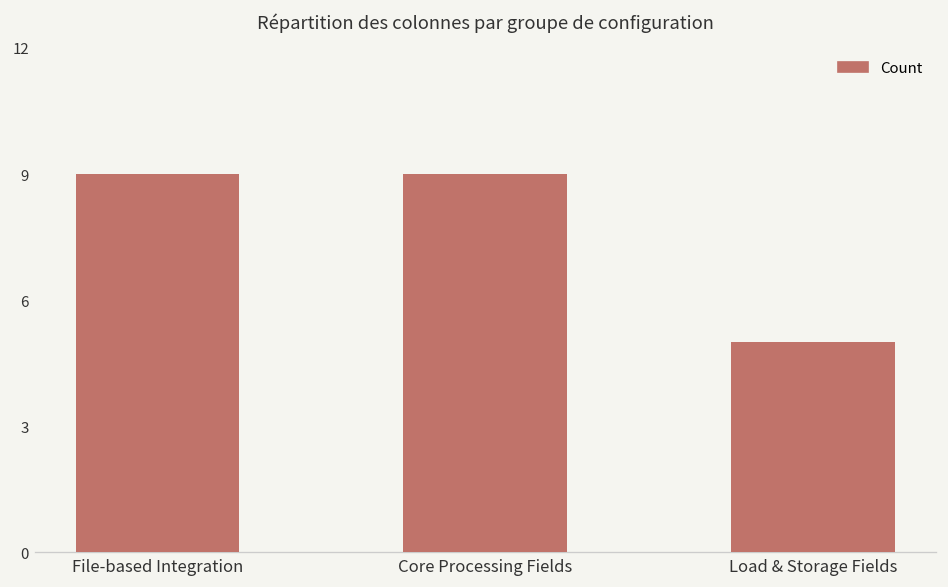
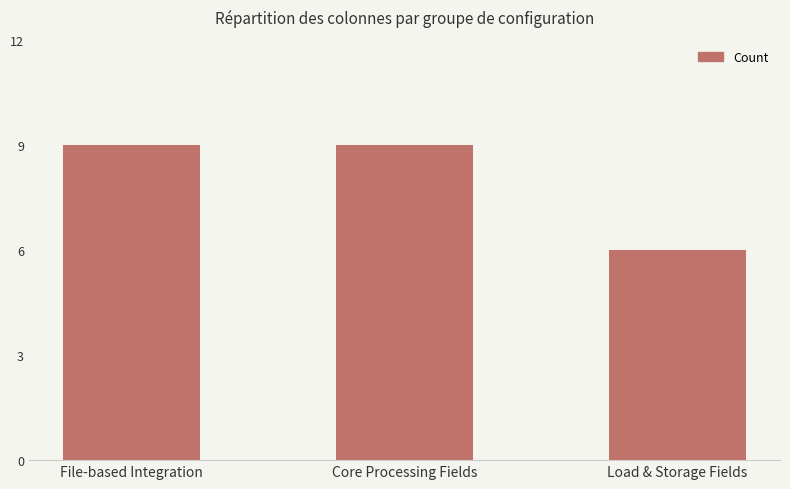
Load & Storage Fields: 5 -> 6
